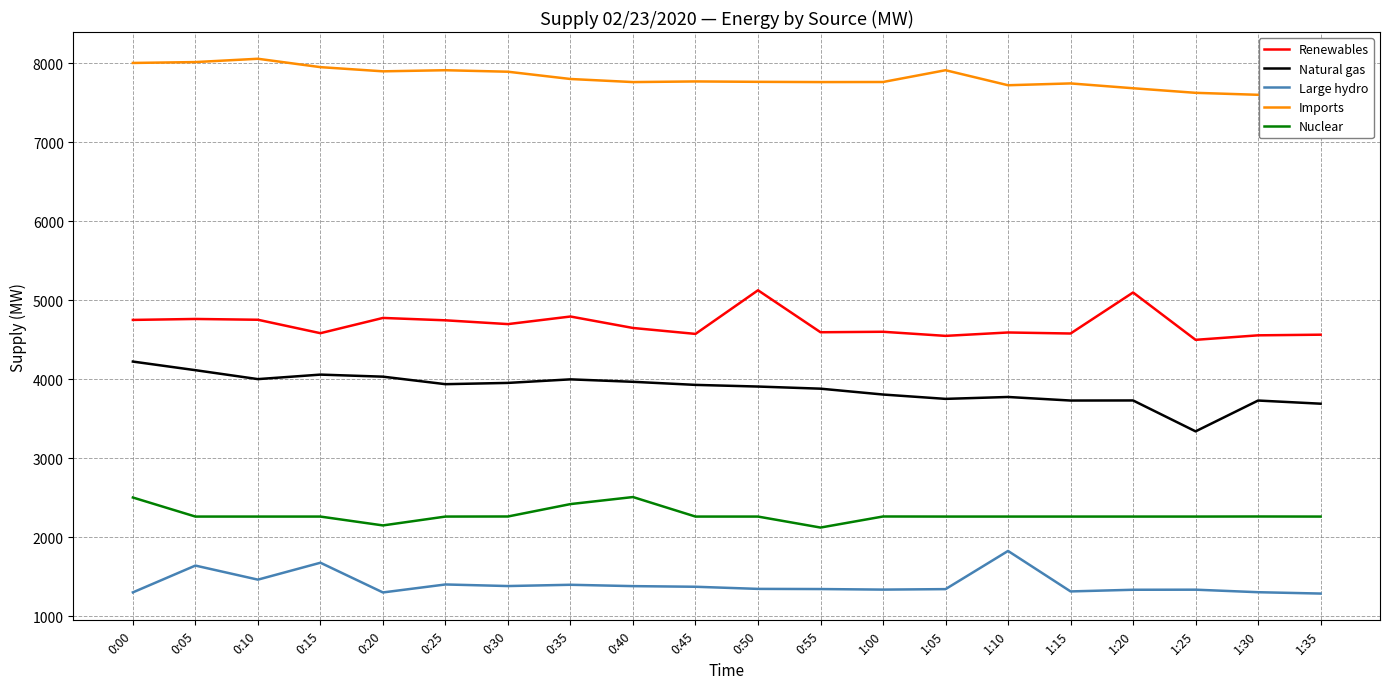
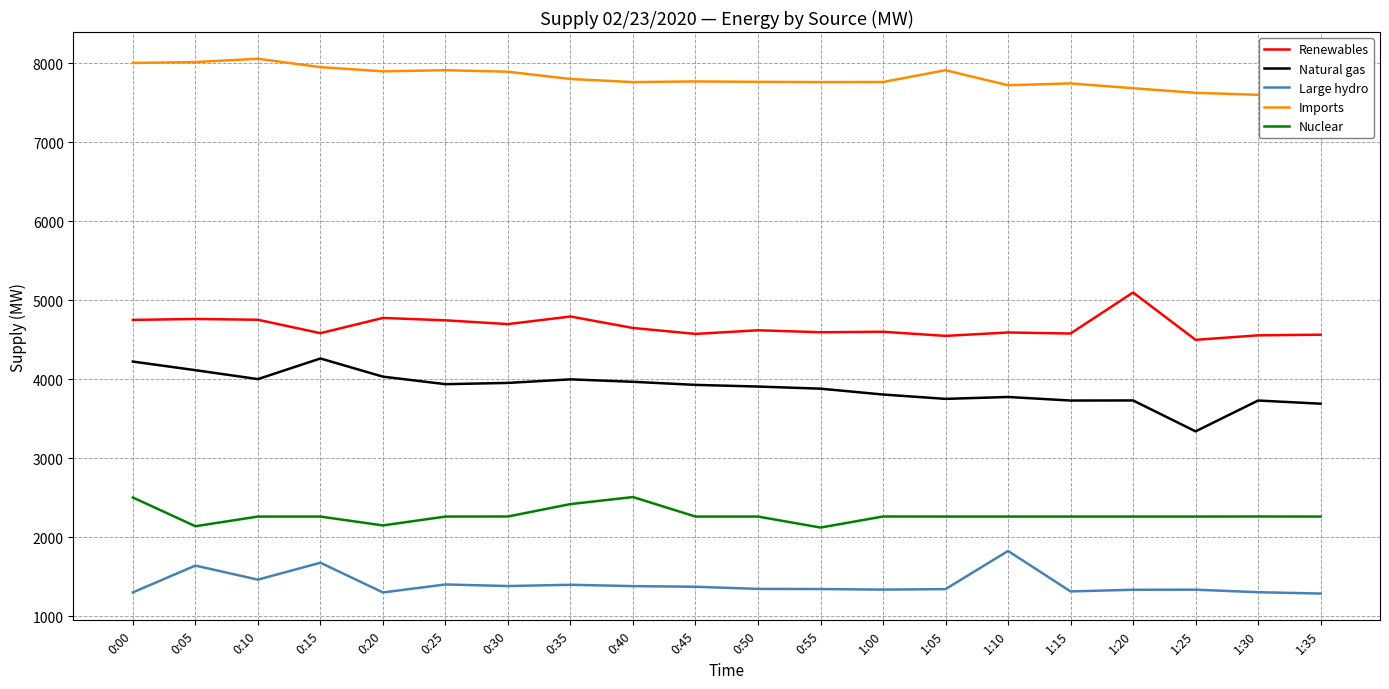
Nuclear, 0:05: 2300 -> 2100
Natural gas, 0:15: 4100 -> 4300
Renewables, 0:50: 5100 -> 4600
